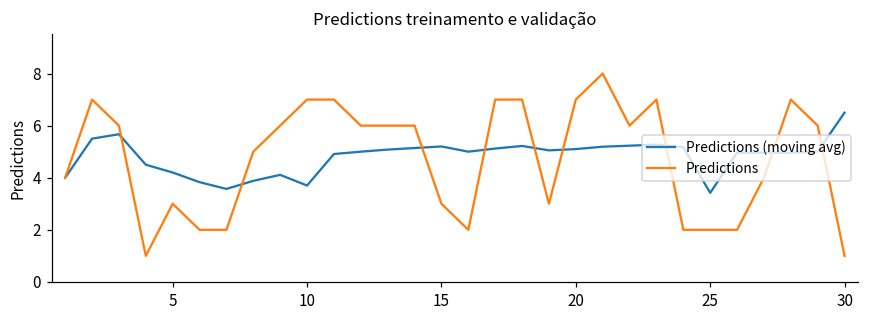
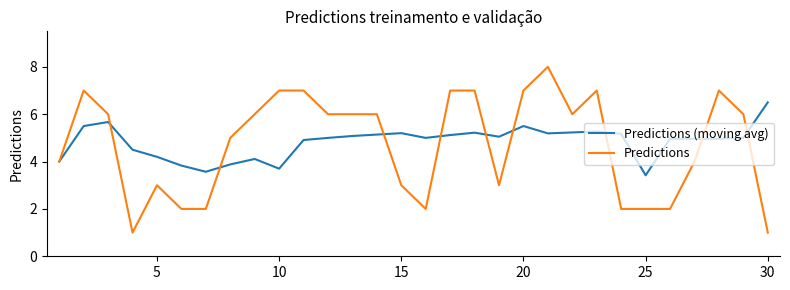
Predictions (moving avg), 20: 5.1 -> 5.5
